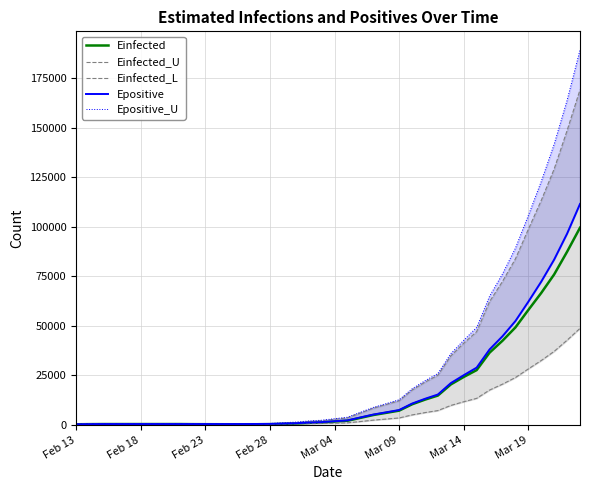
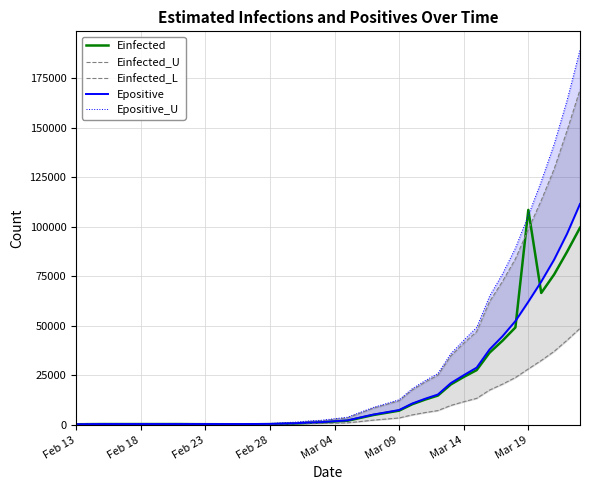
Einfected, Mar 19: 58000 -> 109000
